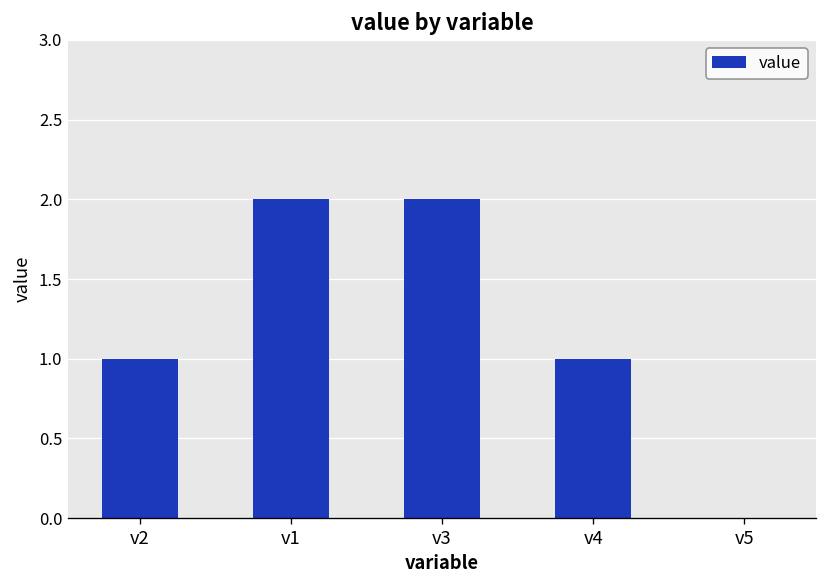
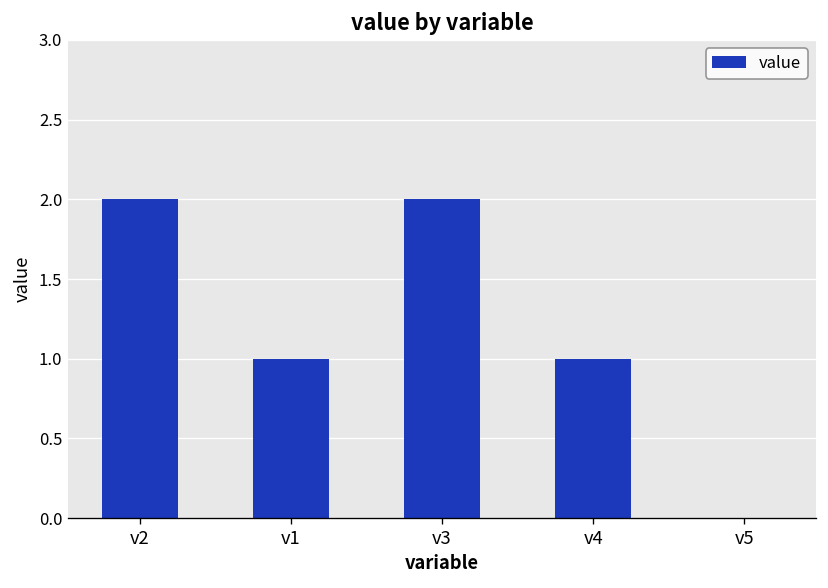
v2: 1 -> 2
v1: 2 -> 1
